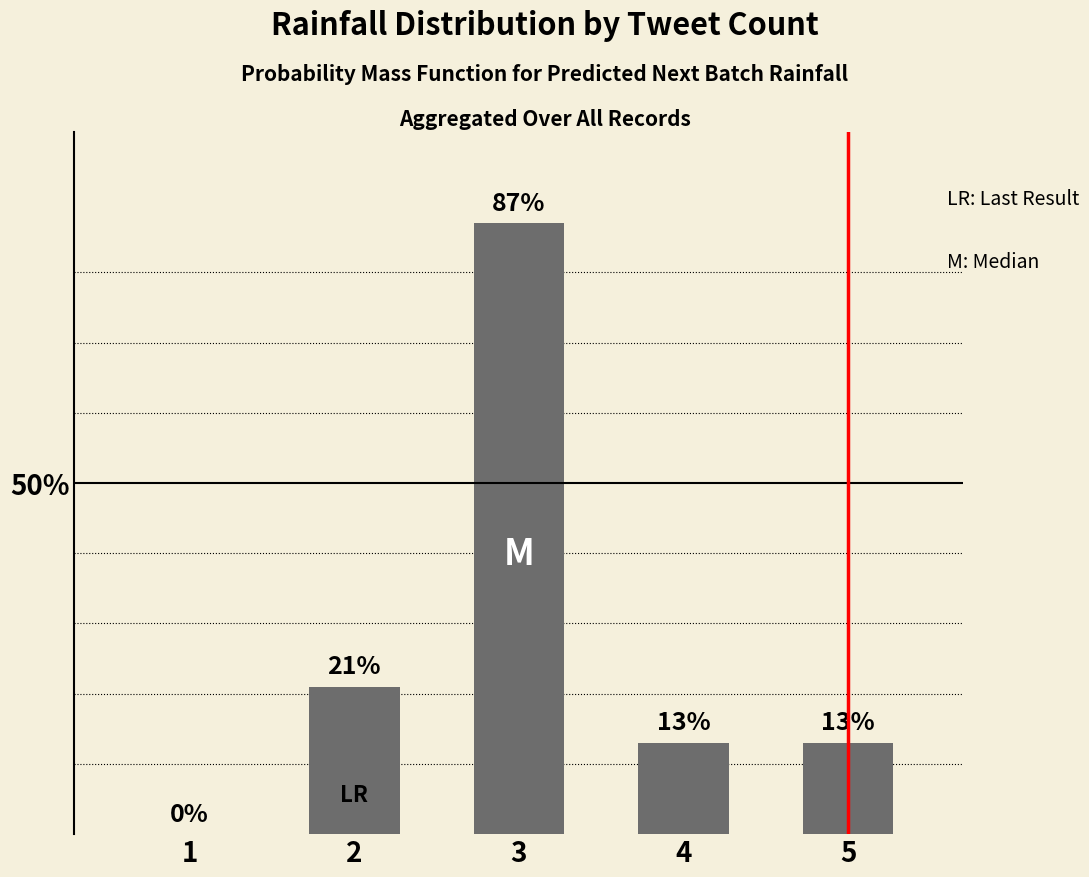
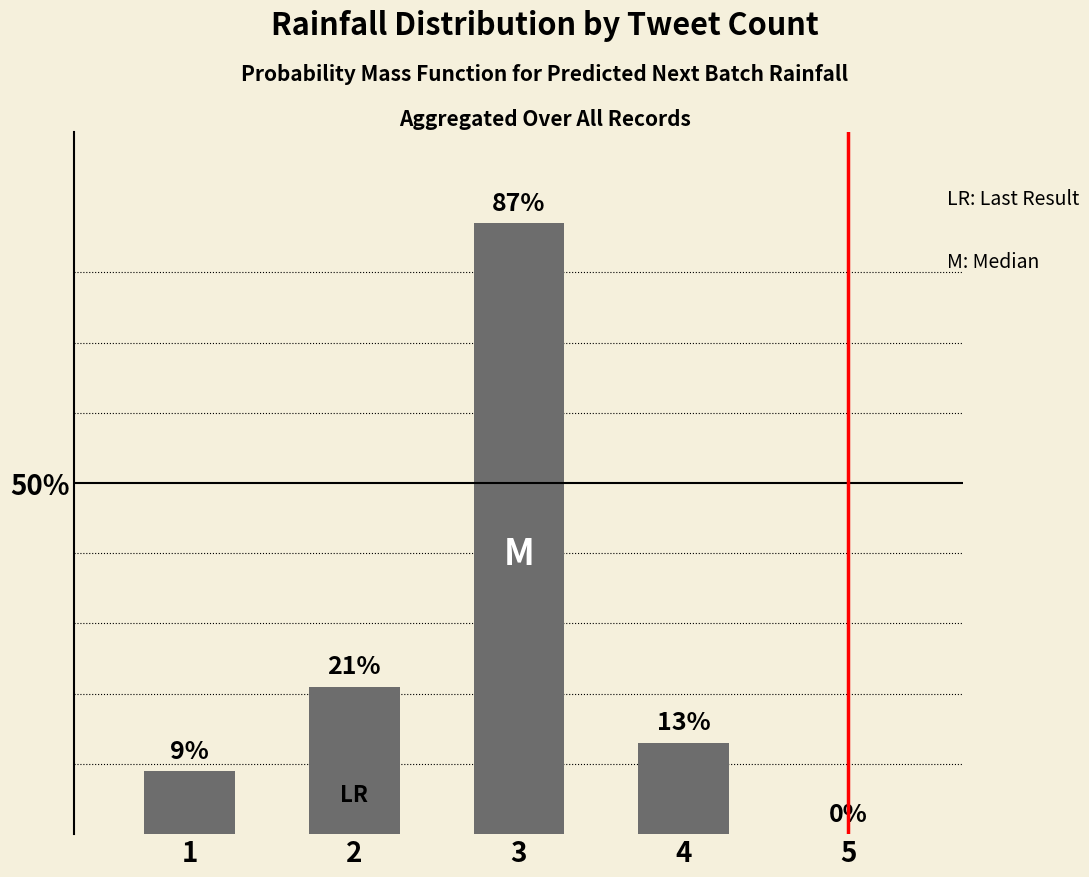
1: 0% -> 9%
5: 13% -> 0%
